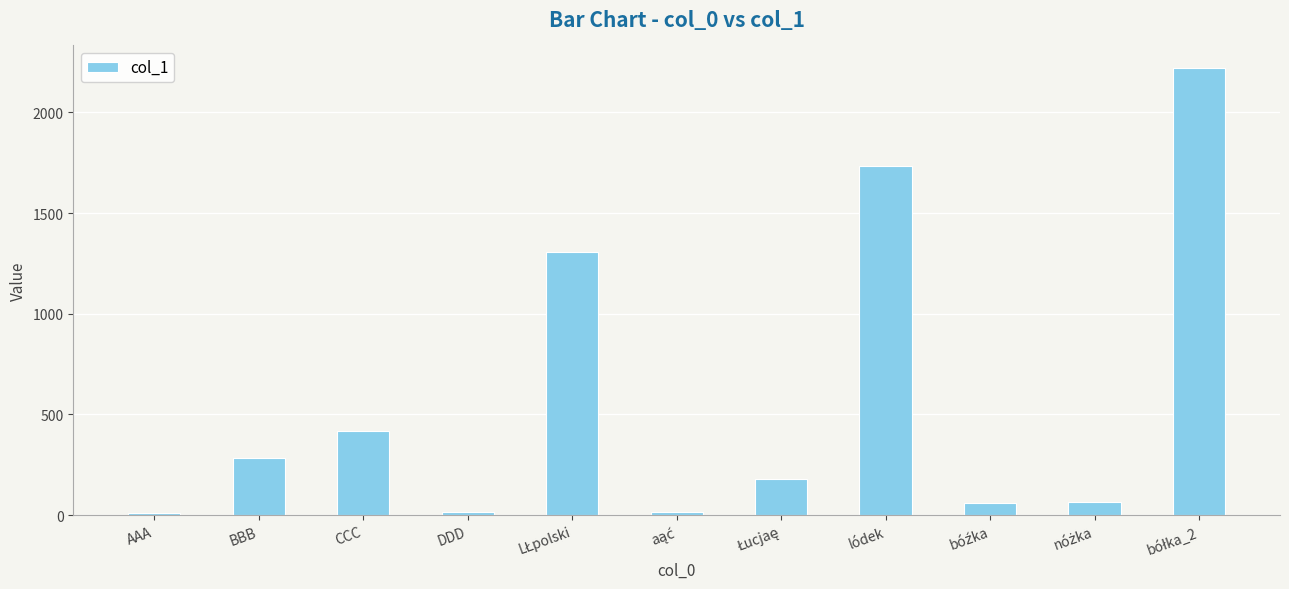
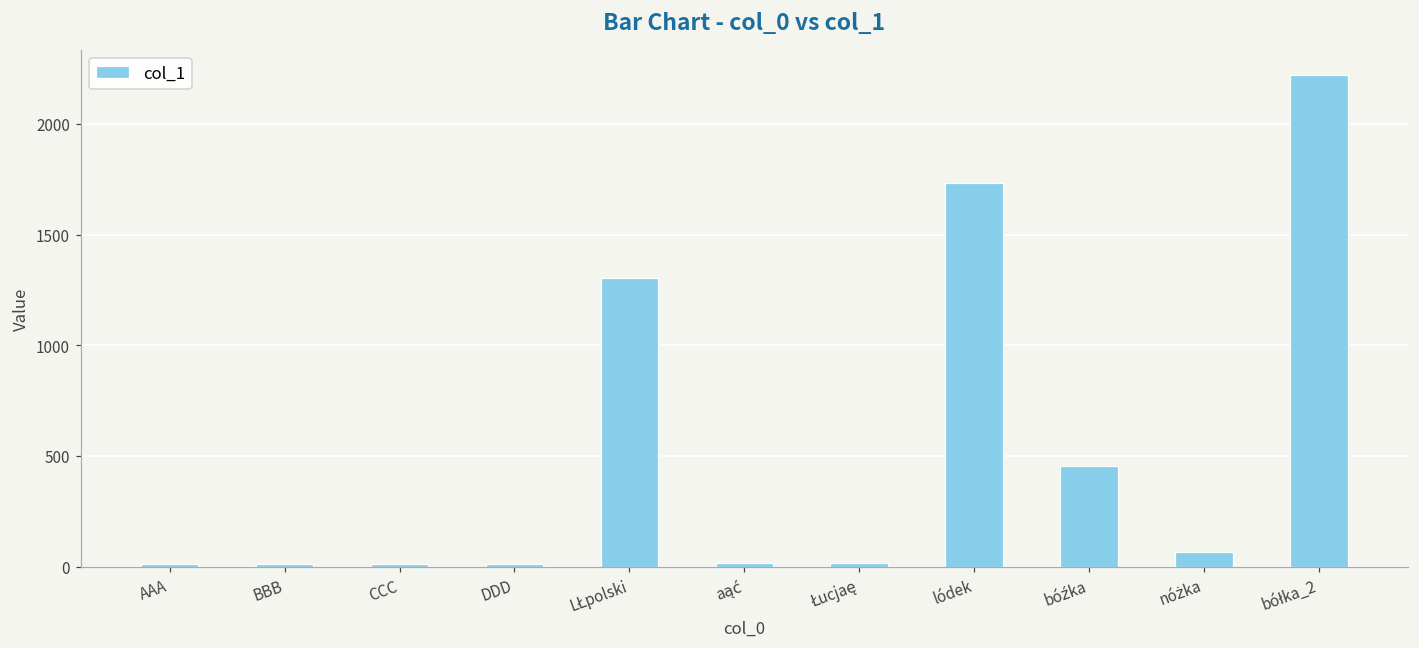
BBB: 290 -> 10
CCC: 420 -> 10
Łucjaę: 180 -> 20
bóźka: 60 -> 450
